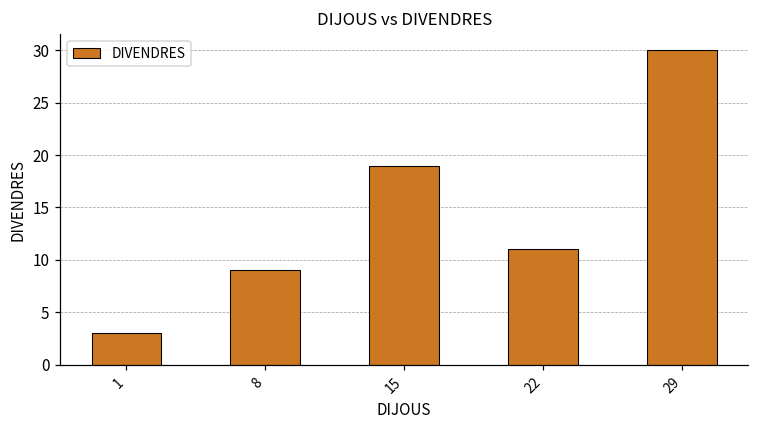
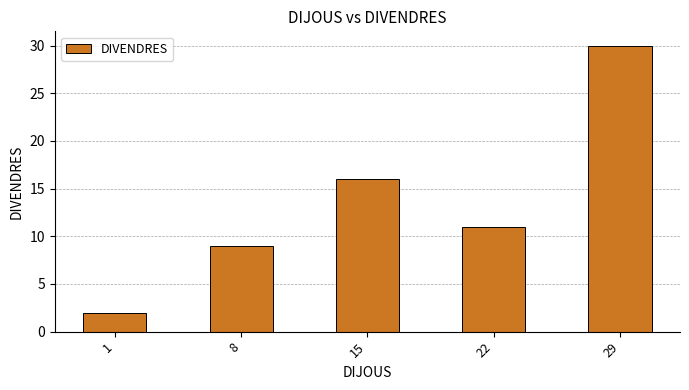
1: 3 -> 2
15: 19 -> 16
